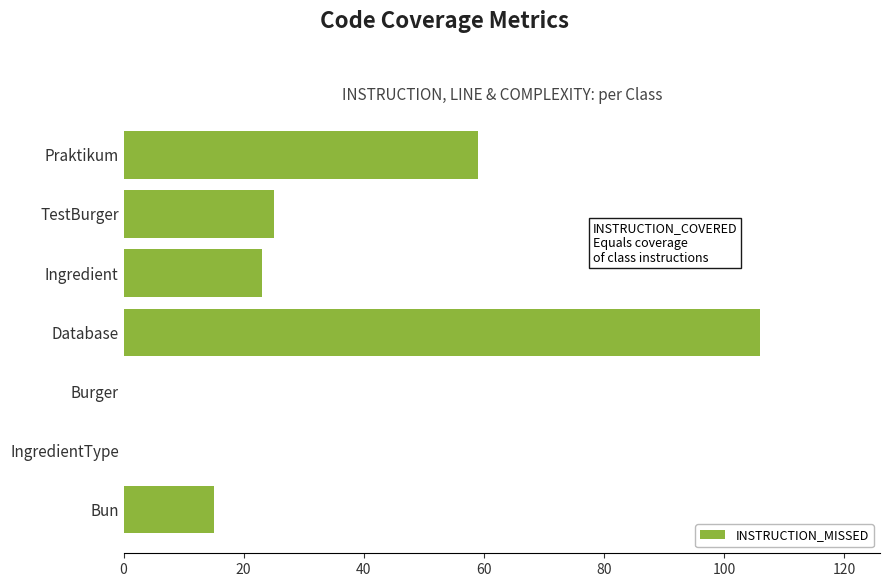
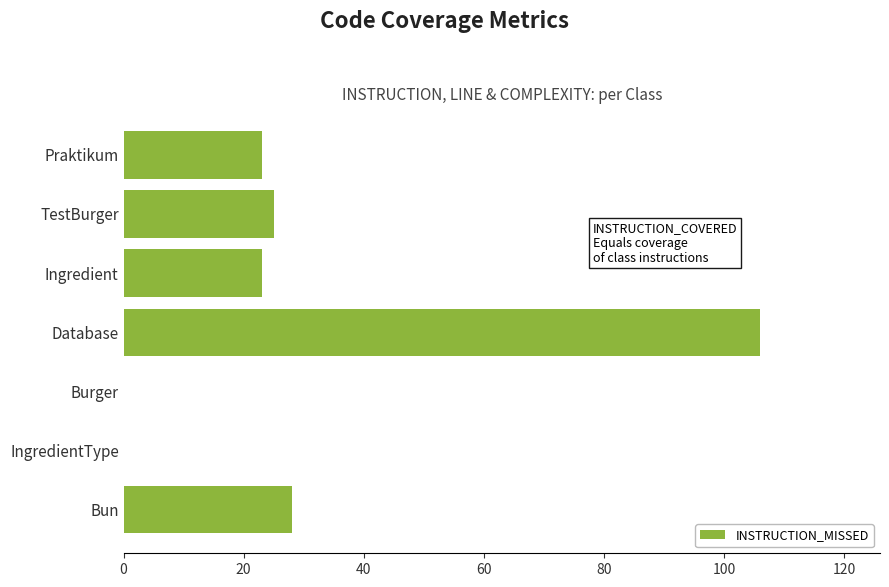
Praktikum: 59 -> 23
Bun: 15 -> 28
